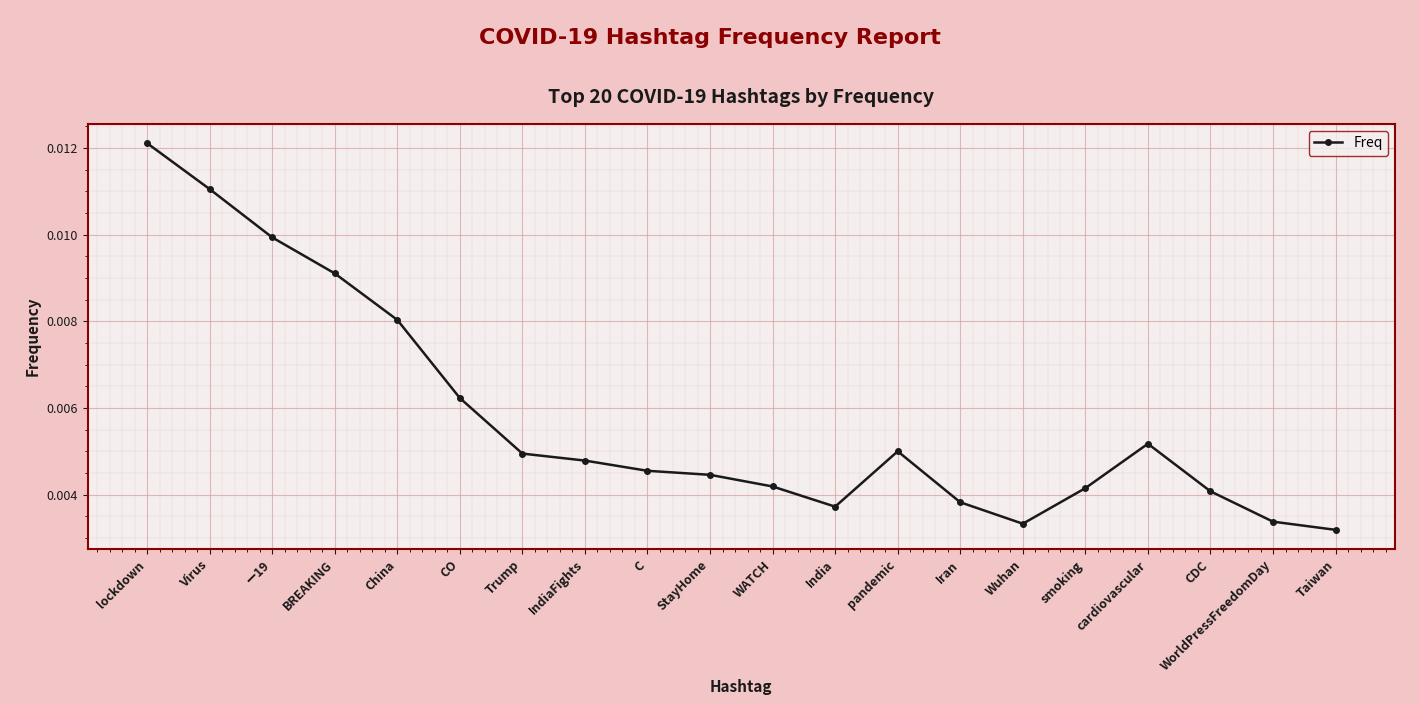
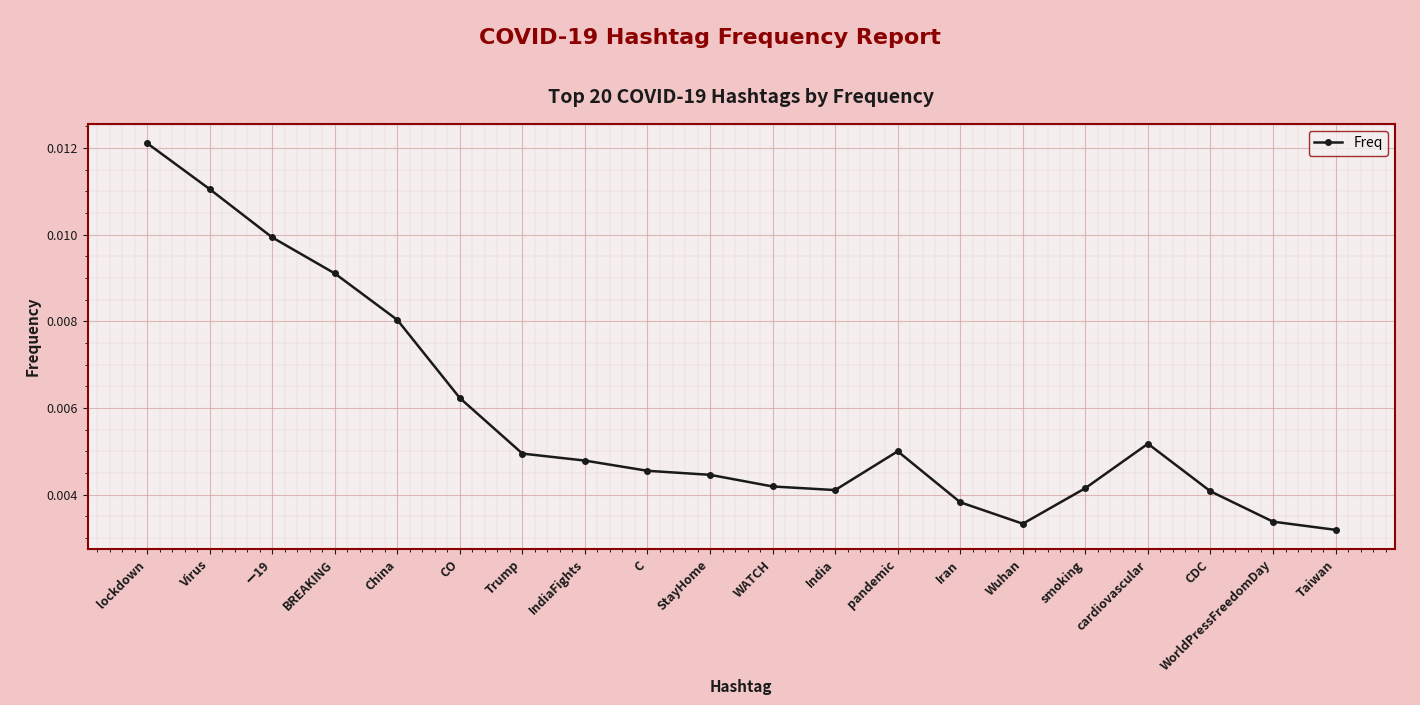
India: 0.0037 -> 0.0041
